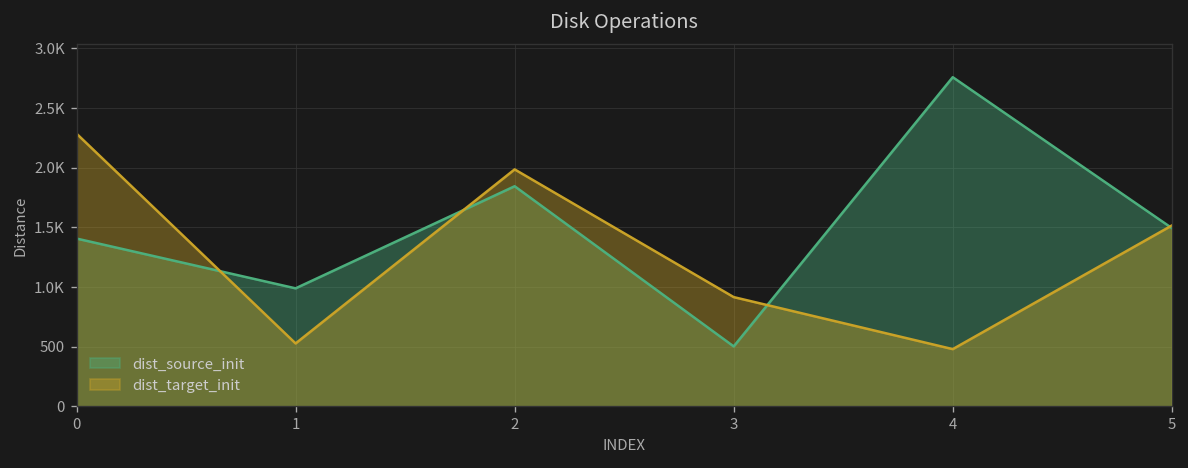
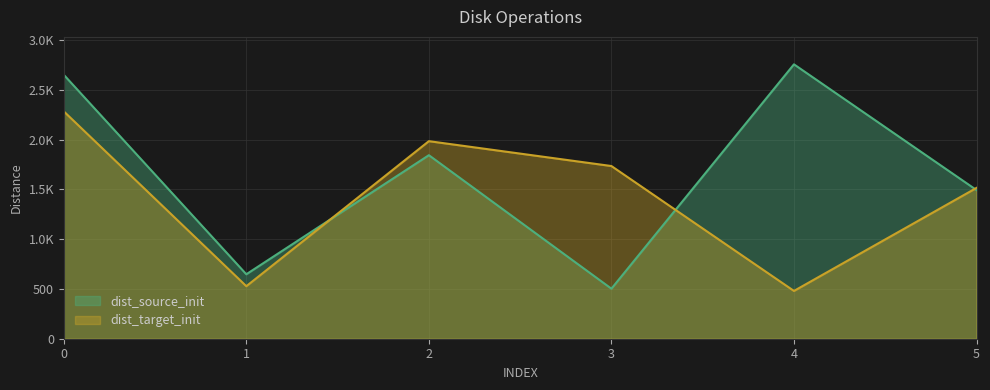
dist_source_init, 0: 1400 -> 2700
dist_source_init, 1: 1000 -> 600
dist_target_init, 3: 900 -> 1700
